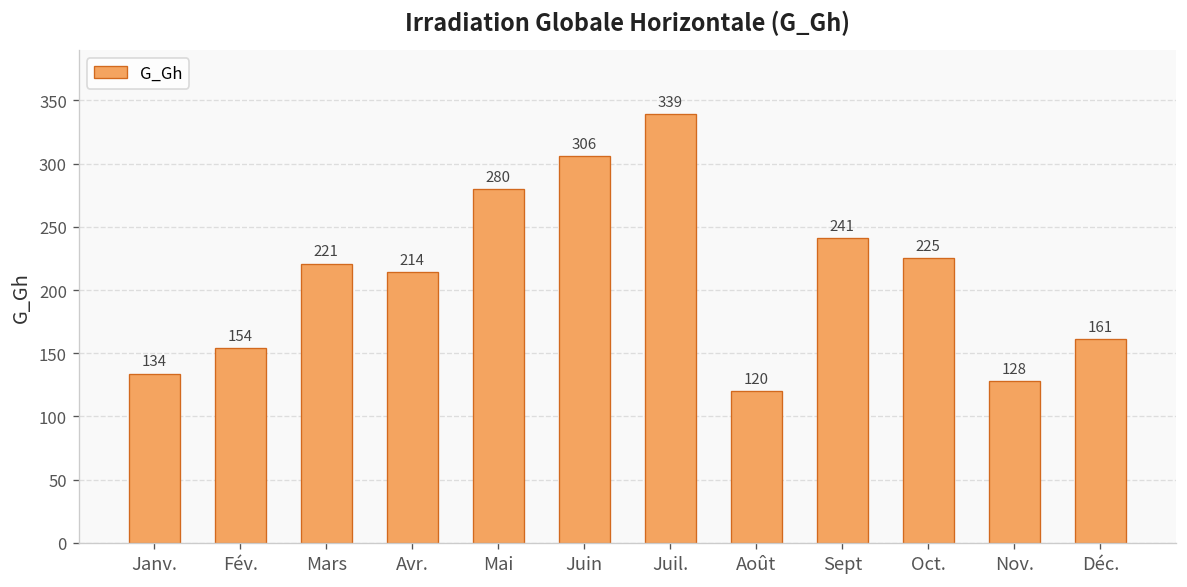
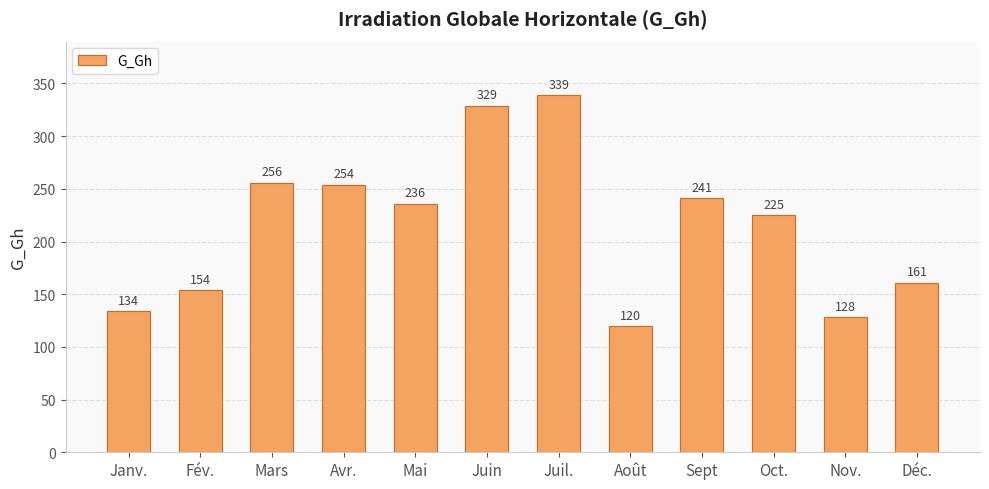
Mars: 221 -> 256
Avr.: 214 -> 254
Mai: 280 -> 236
Juin: 306 -> 329
